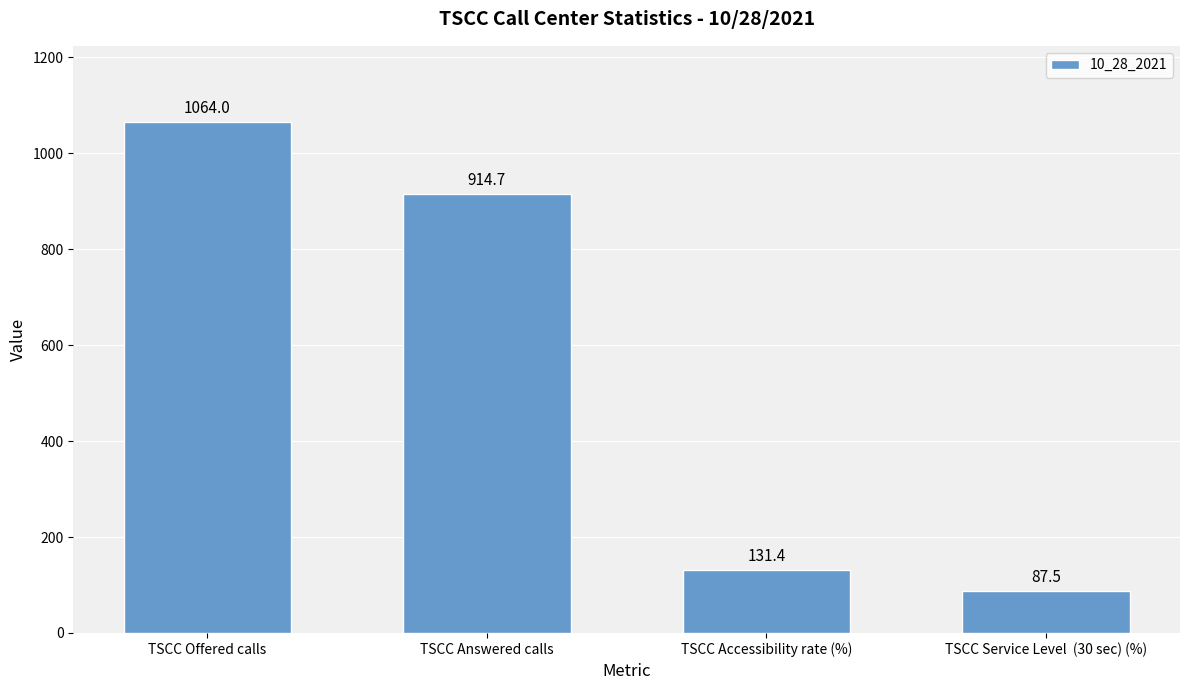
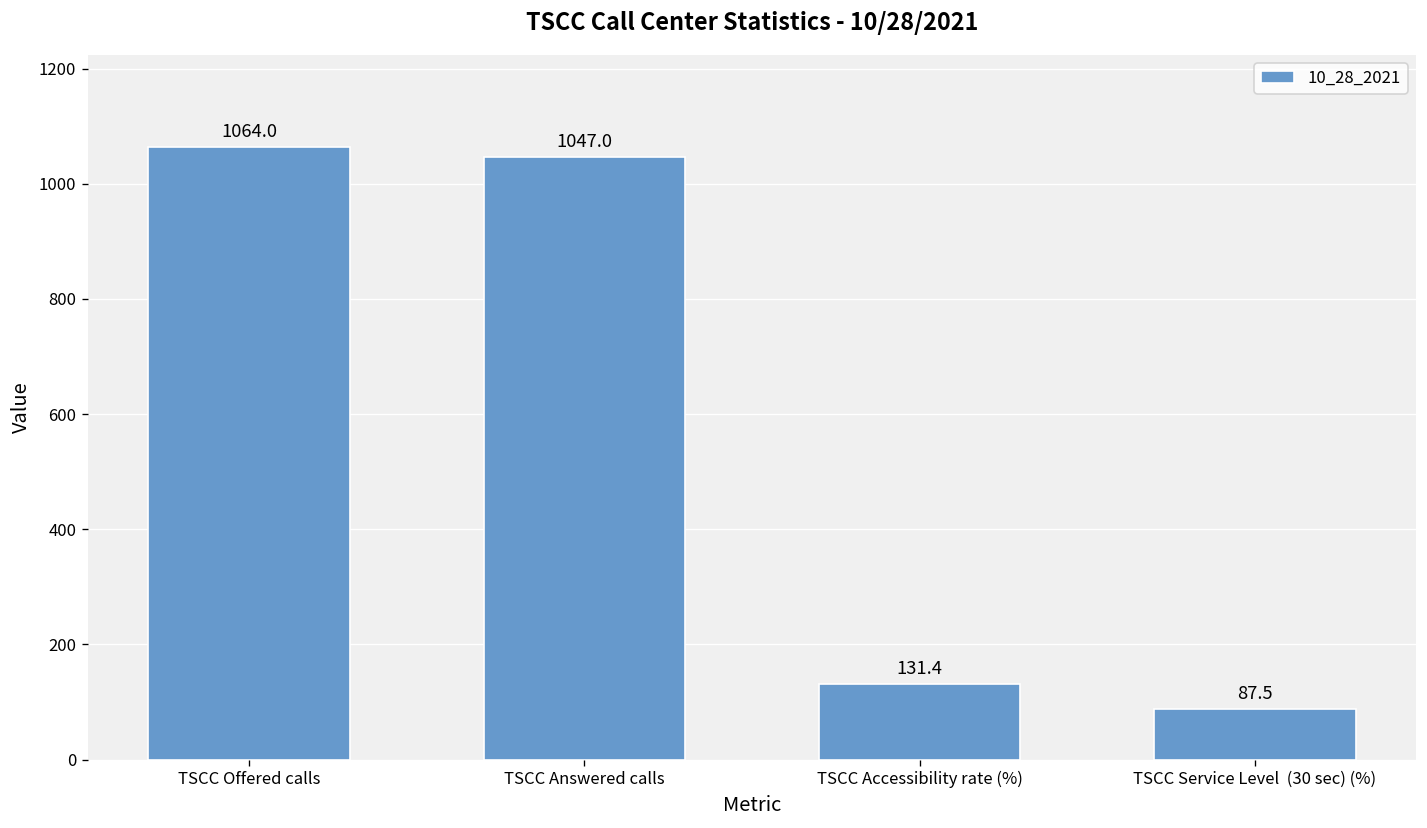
TSCC Answered calls: 914.7 -> 1047.0
